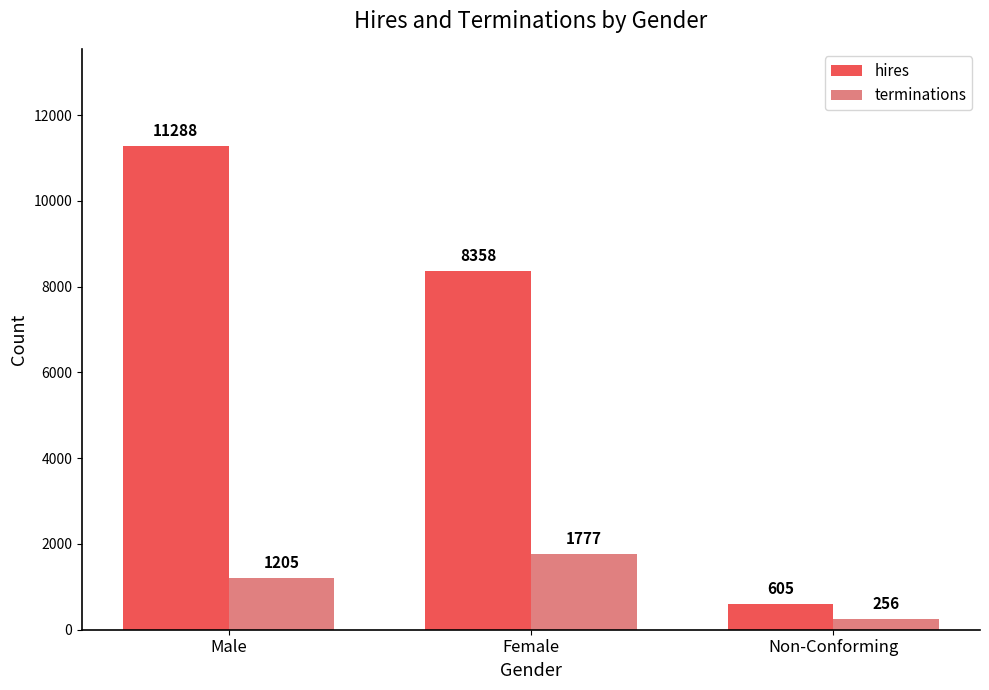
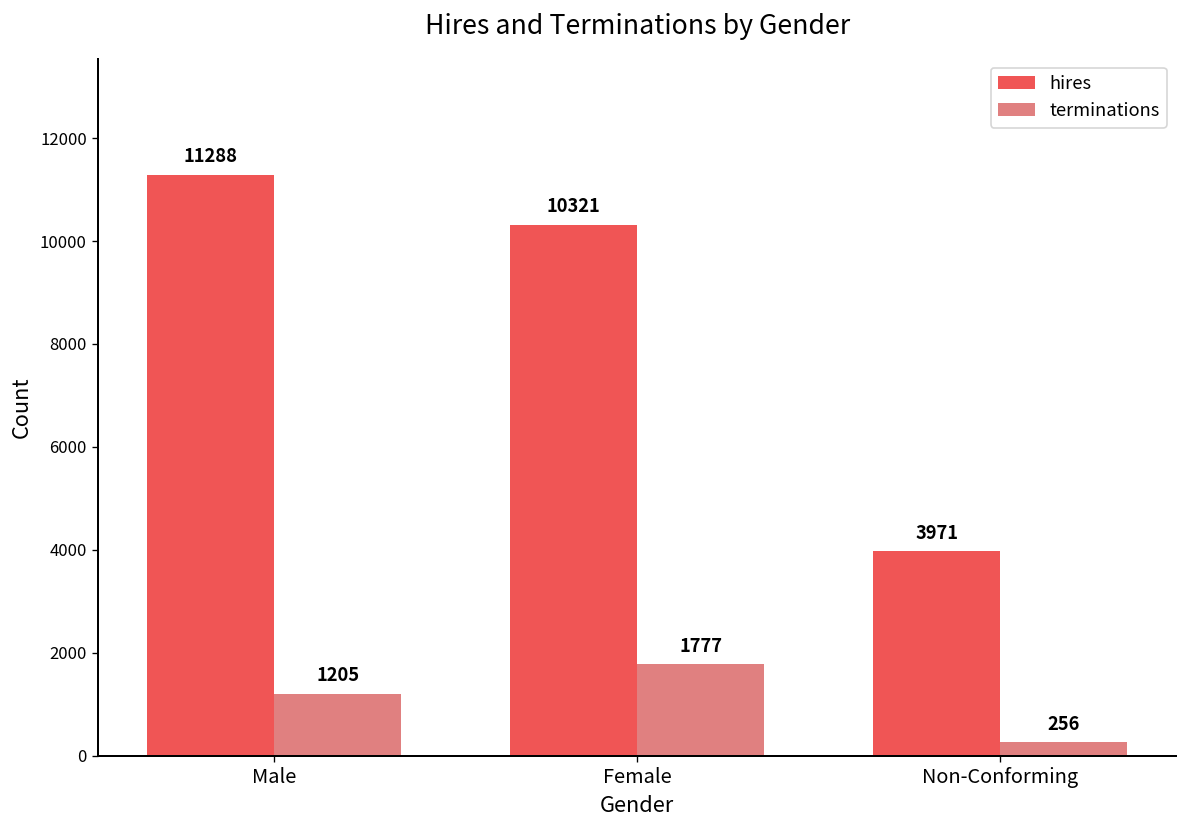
hires, Female: 8358 -> 10321
hires, Non-Conforming: 605 -> 3971
